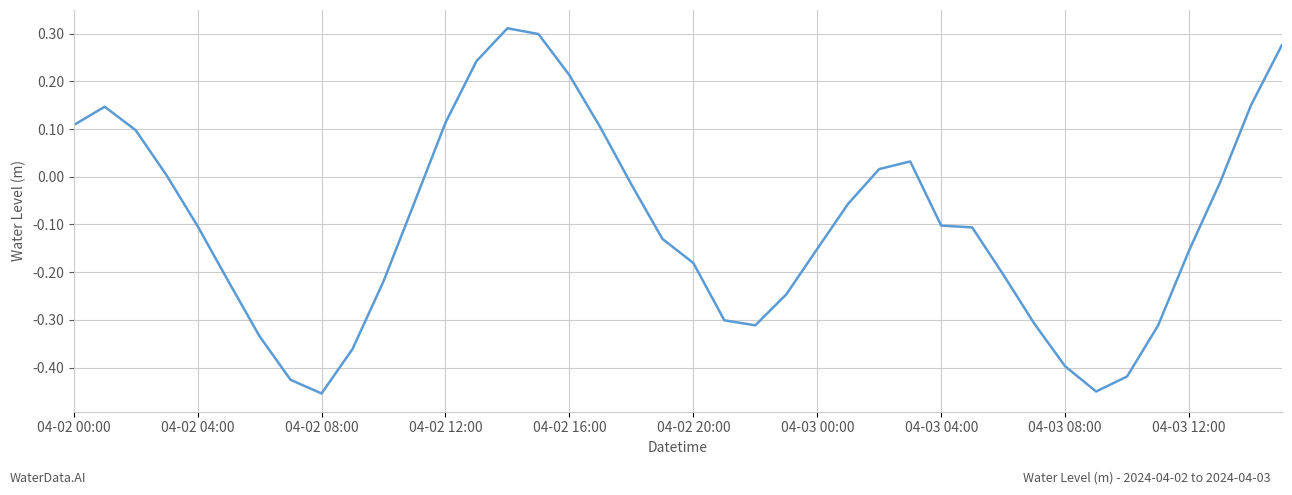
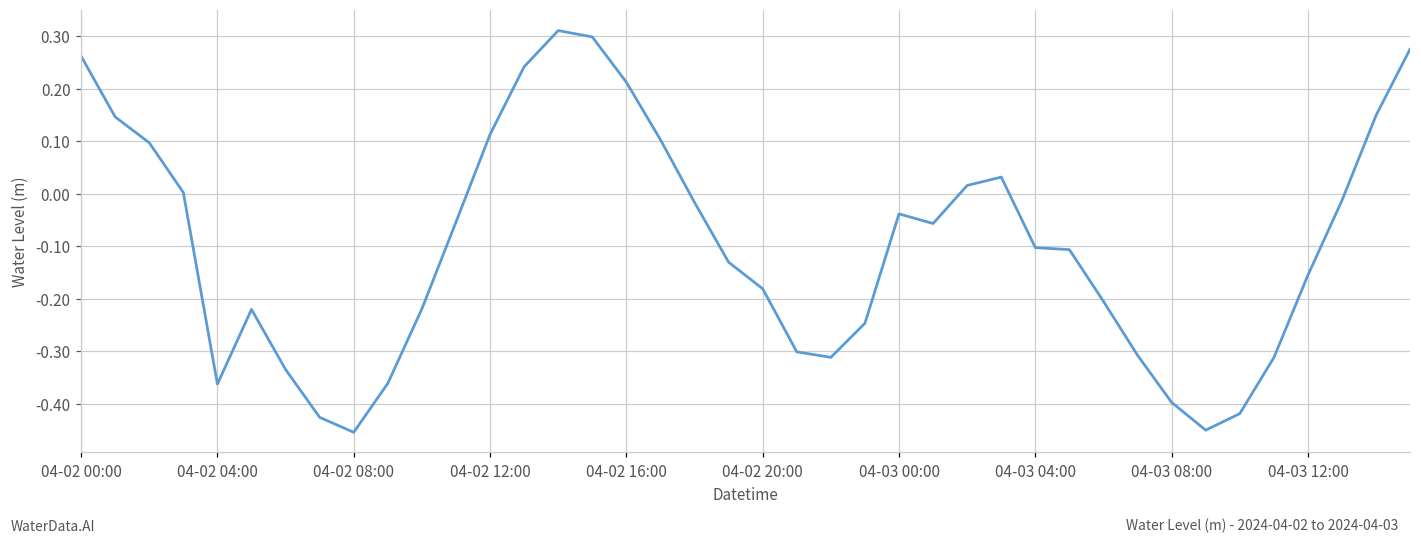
04-02 00:00: 0.11 -> 0.26
04-02 04:00: -0.10 -> -0.36
04-03 00:00: -0.15 -> -0.04
